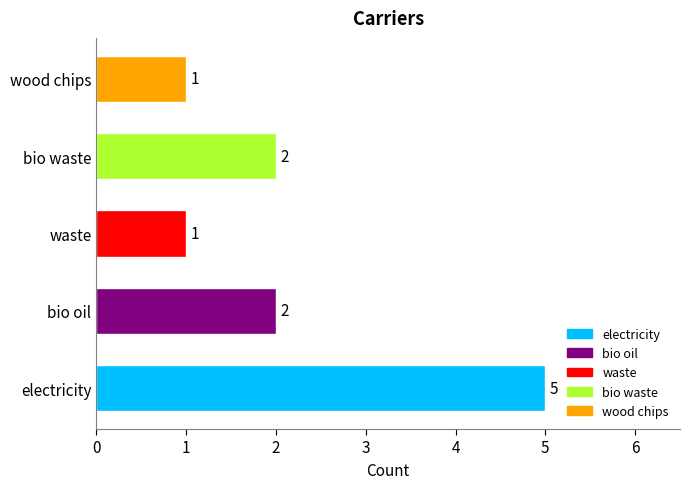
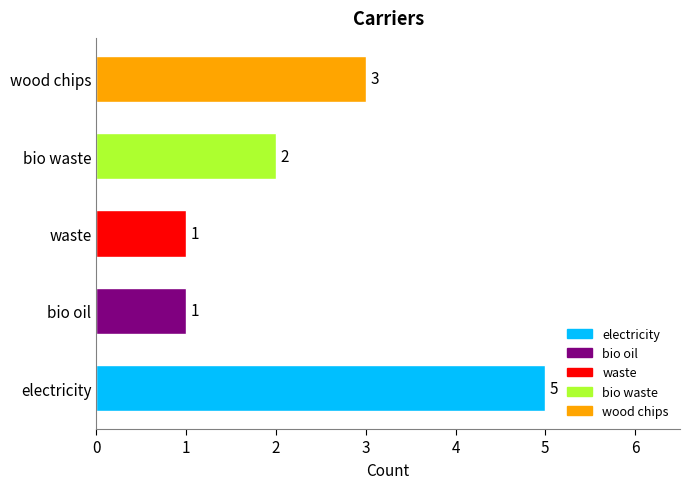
wood chips: 1 -> 3
bio oil: 2 -> 1
